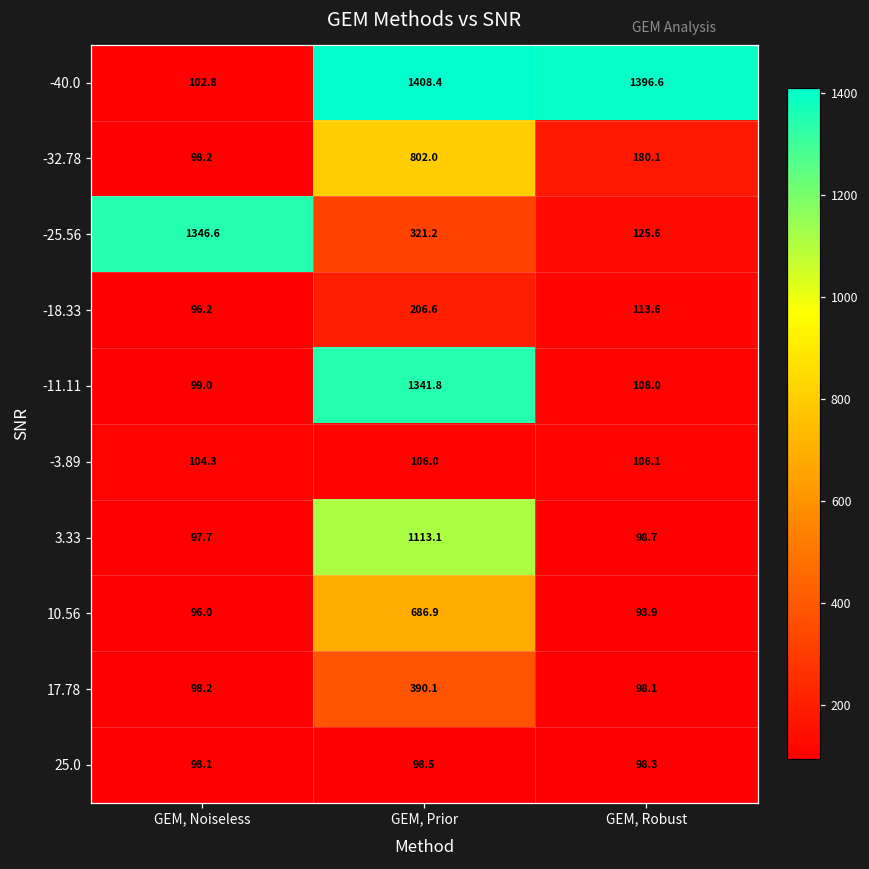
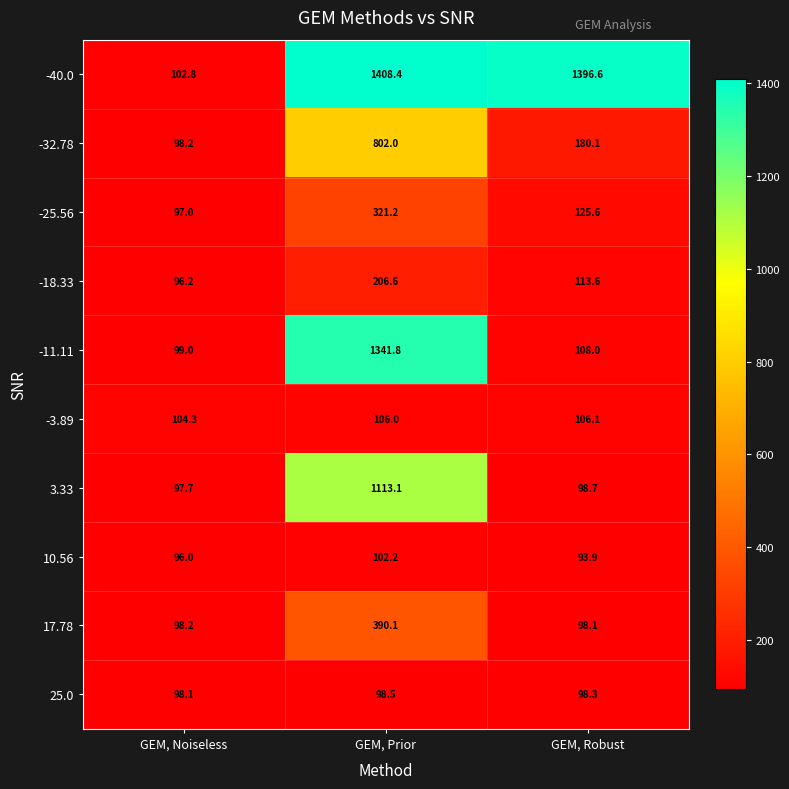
-25.56, GEM, Noiseless: 1346.6 -> 97.0
10.56, GEM, Prior: 686.9 -> 102.2
